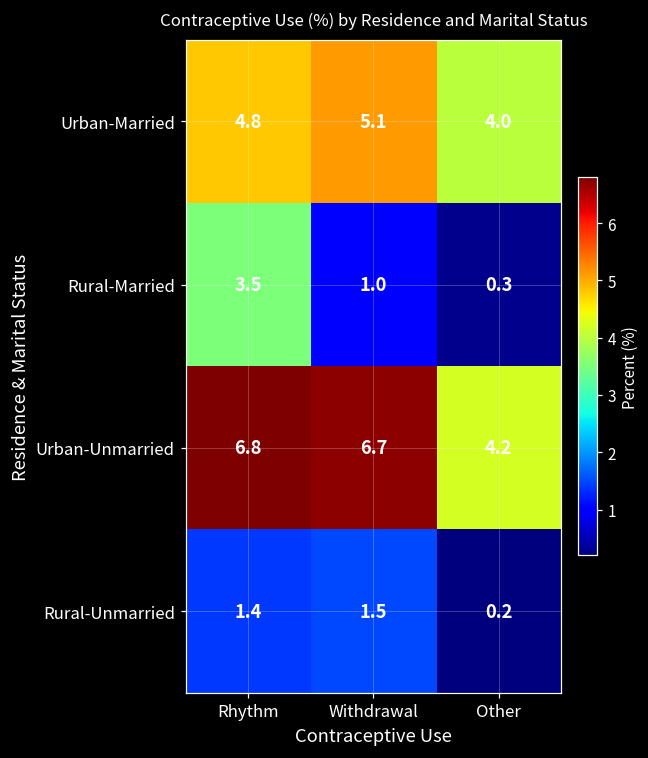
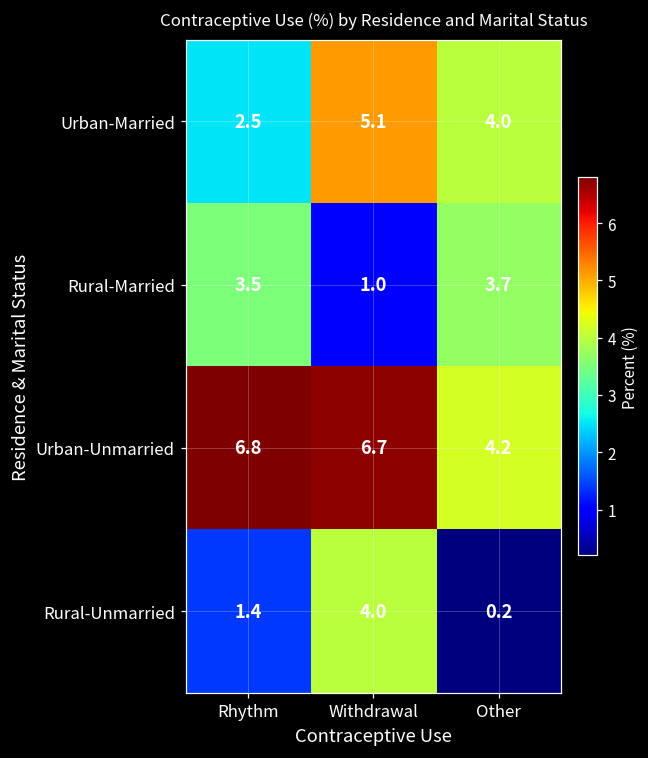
Urban-Married, Rhythm: 4.8 -> 2.5
Rural-Married, Other: 0.3 -> 3.7
Rural-Unmarried, Withdrawal: 1.5 -> 4.0
